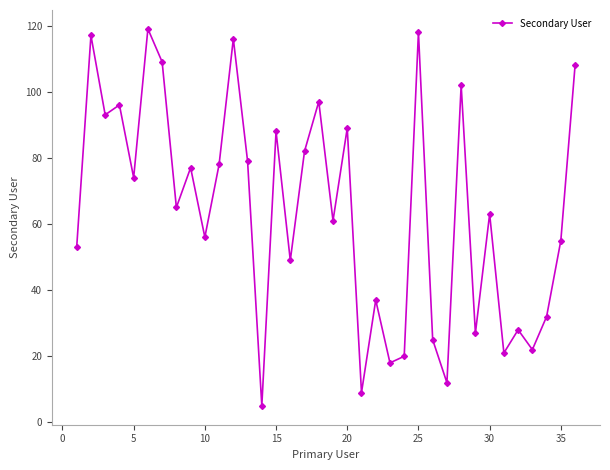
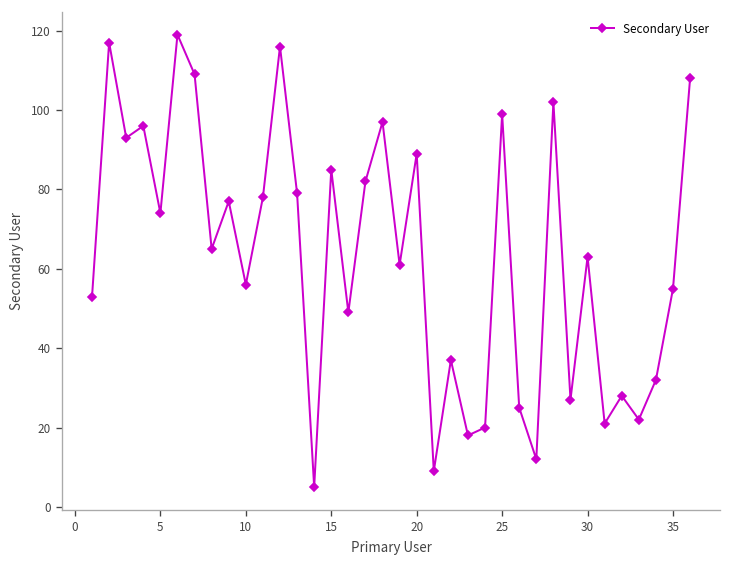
15: 88 -> 85
25: 118 -> 99
